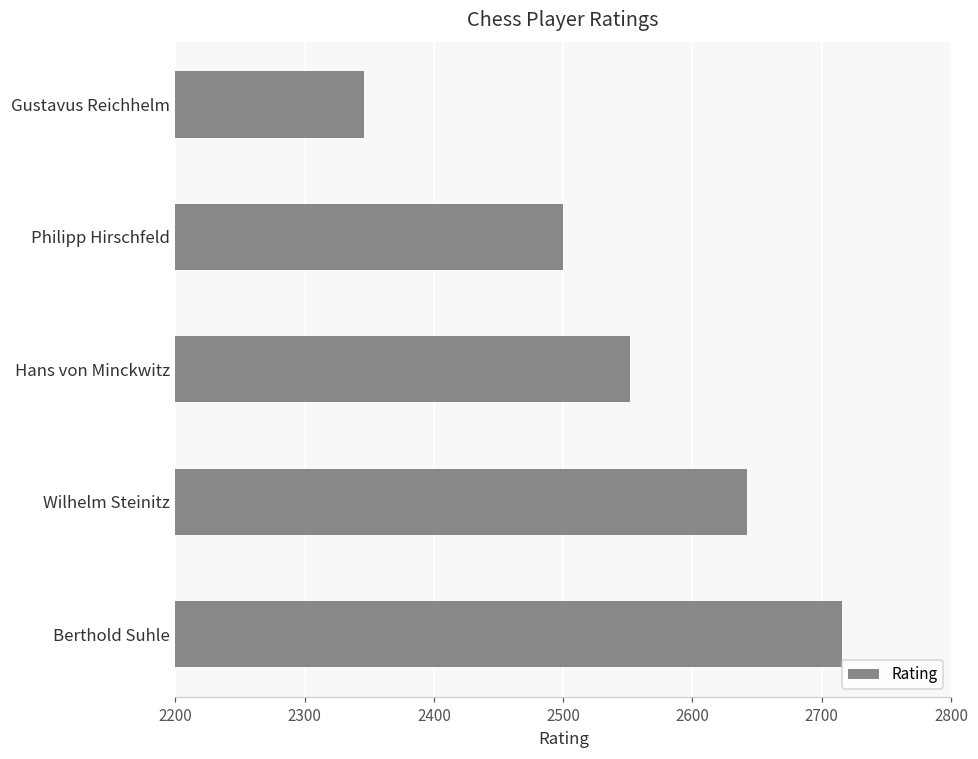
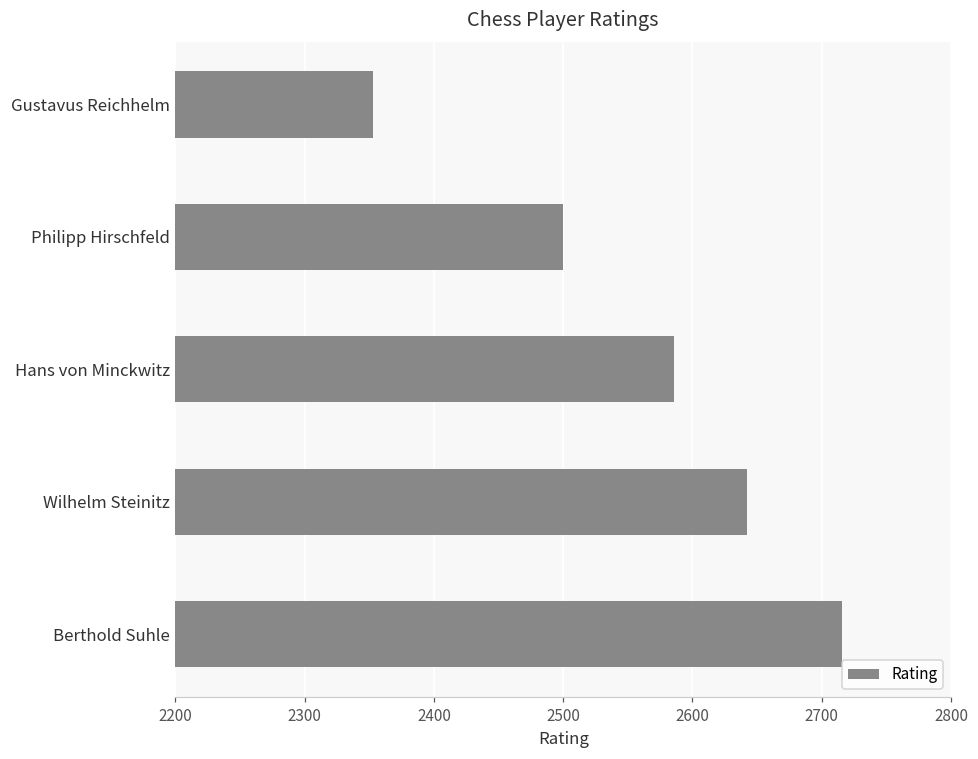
Gustavus Reichhelm: 2346 -> 2353
Hans von Minckwitz: 2552 -> 2586
